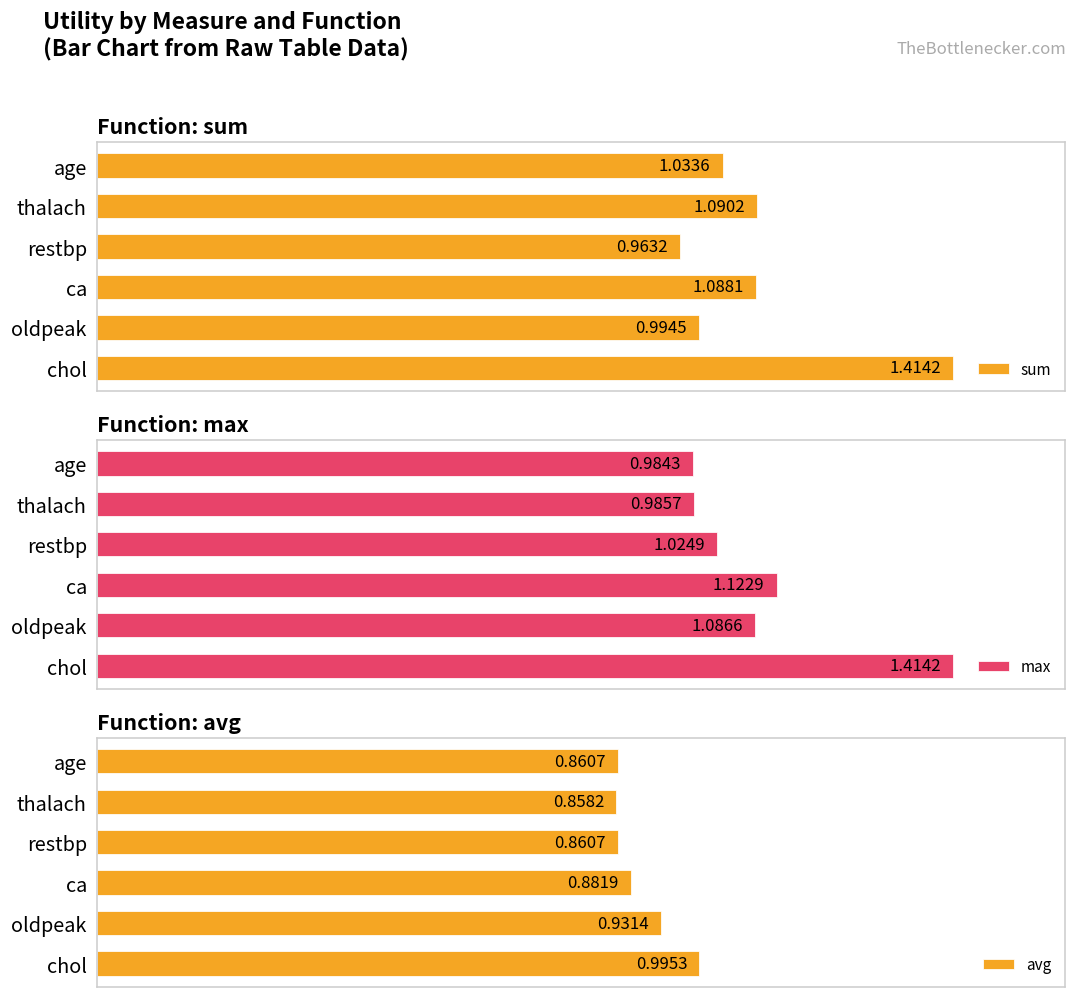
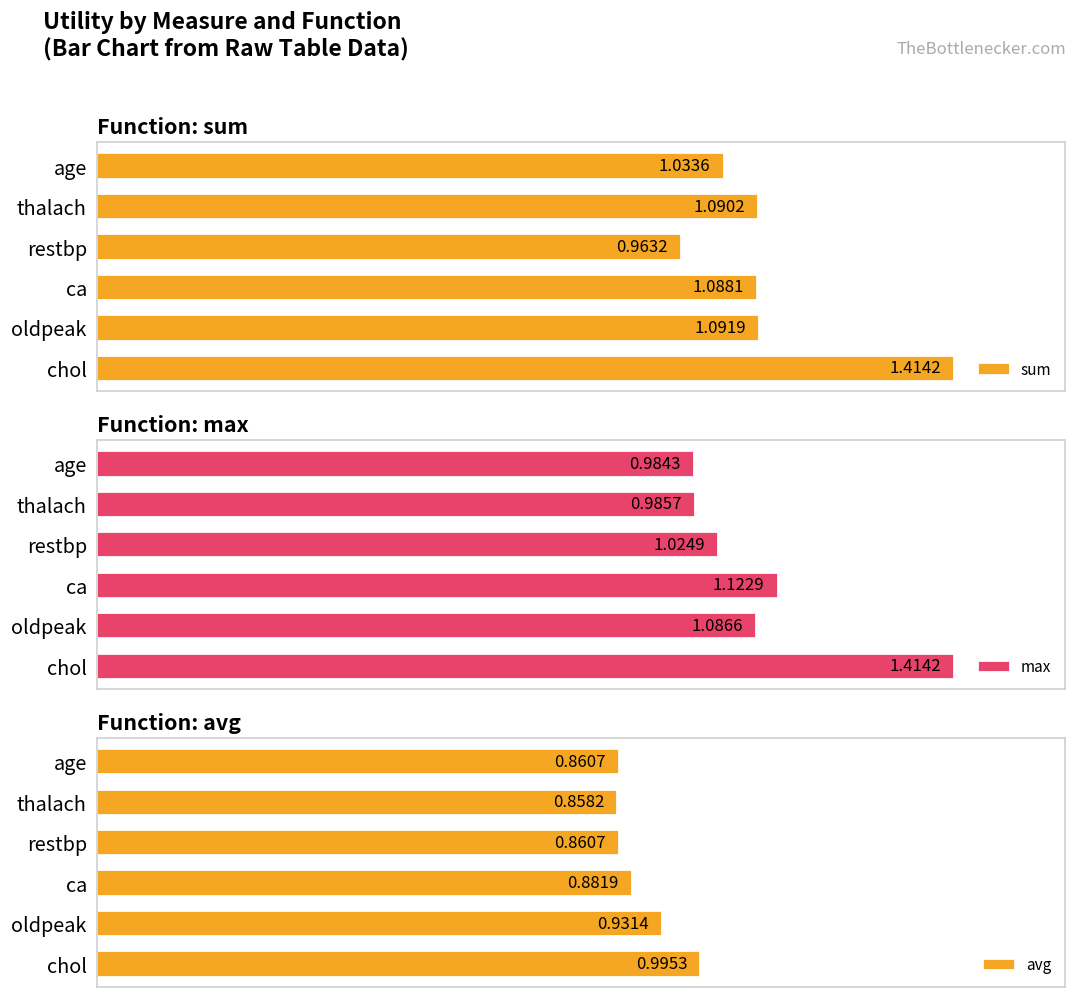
Function: sum, oldpeak: 0.9945 -> 1.0919
